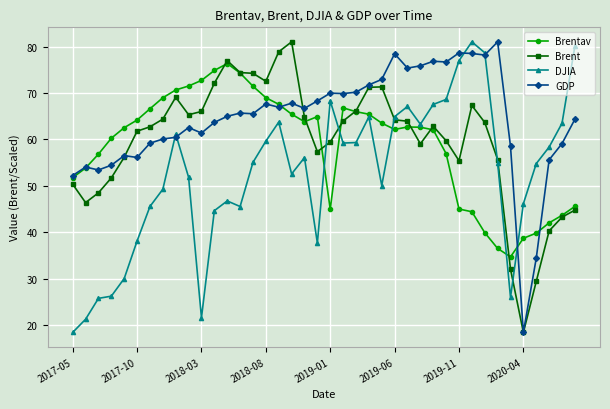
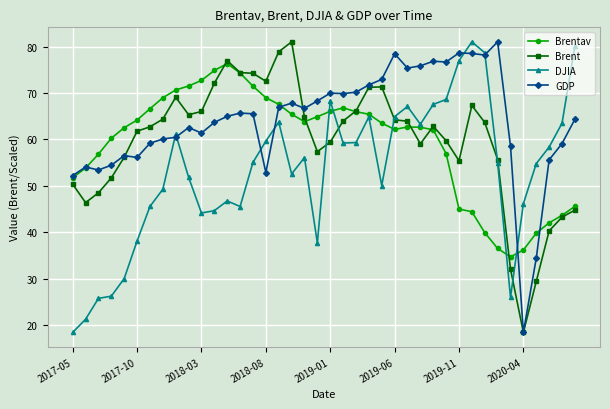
DJIA, 2018-03: 22 -> 44
GDP, 2018-08: 68 -> 53
Brentav, 2019-01: 45 -> 66
Brentav, 2020-04: 39 -> 36
